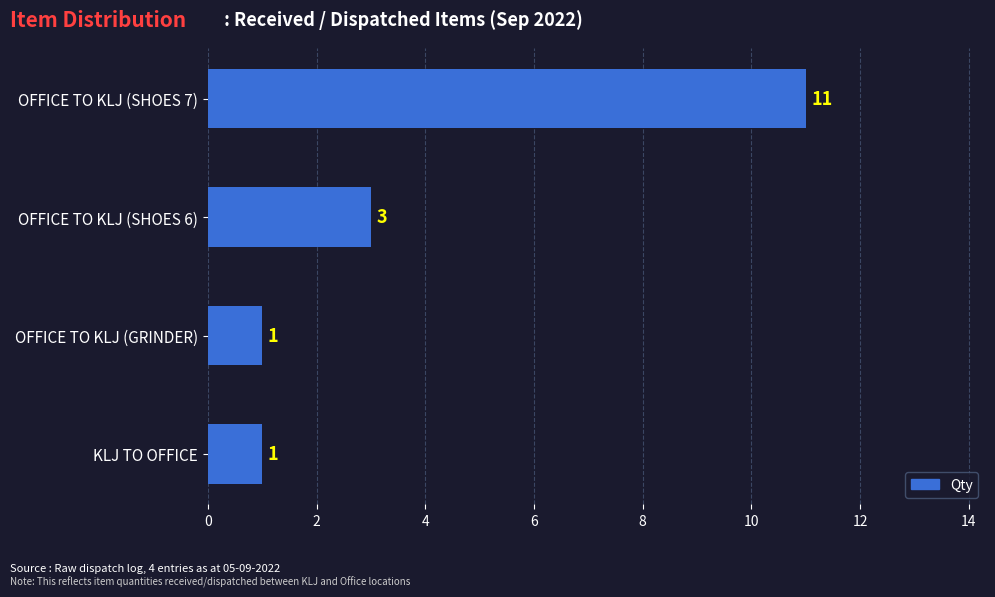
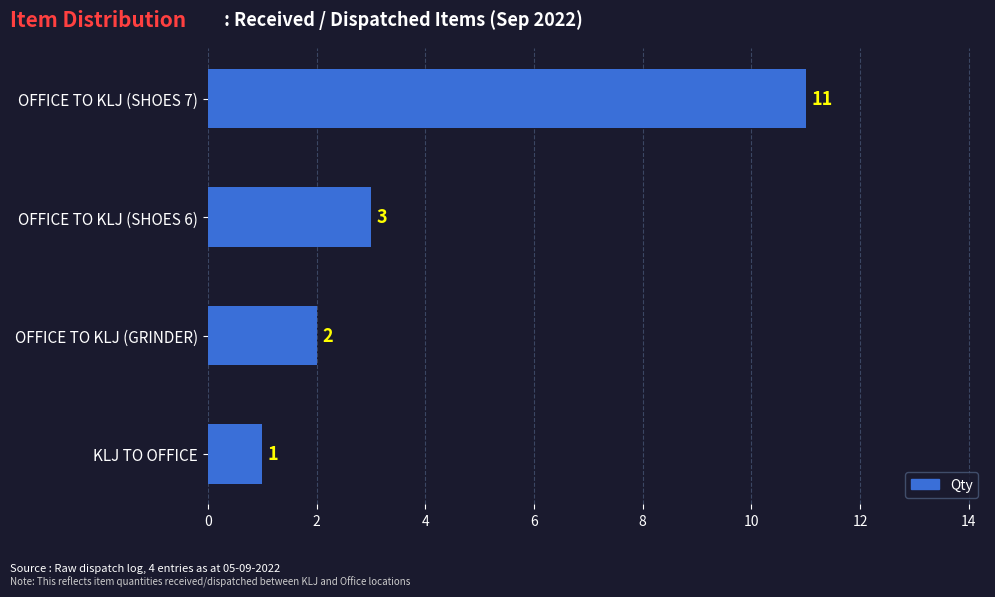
OFFICE TO KLJ (GRINDER): 1 -> 2
